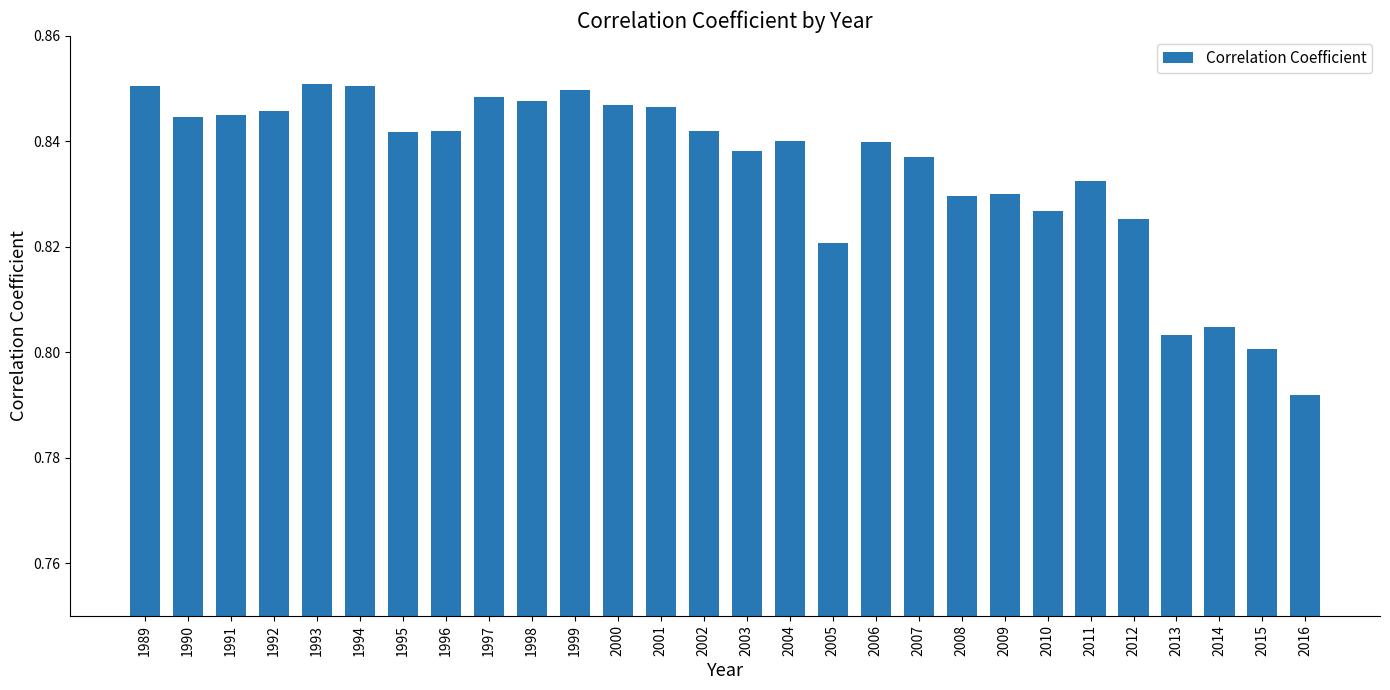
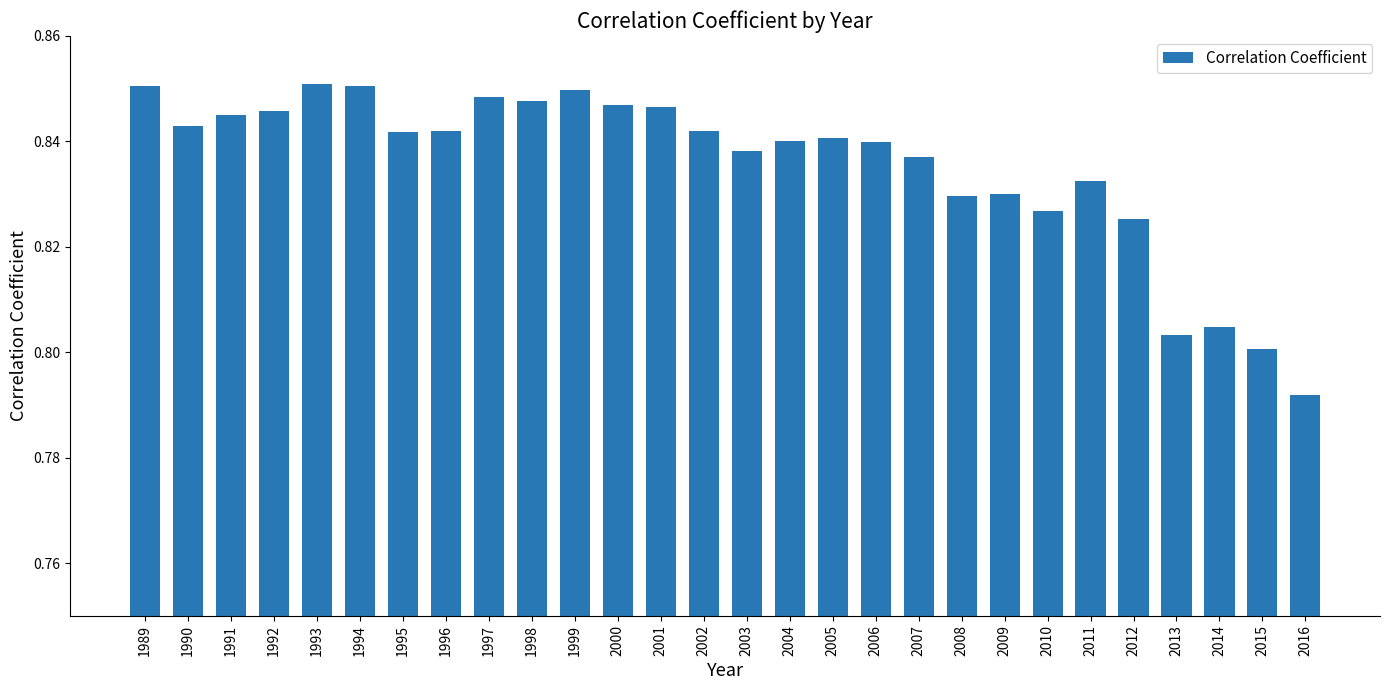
1990: 0.845 -> 0.843
2005: 0.821 -> 0.841
